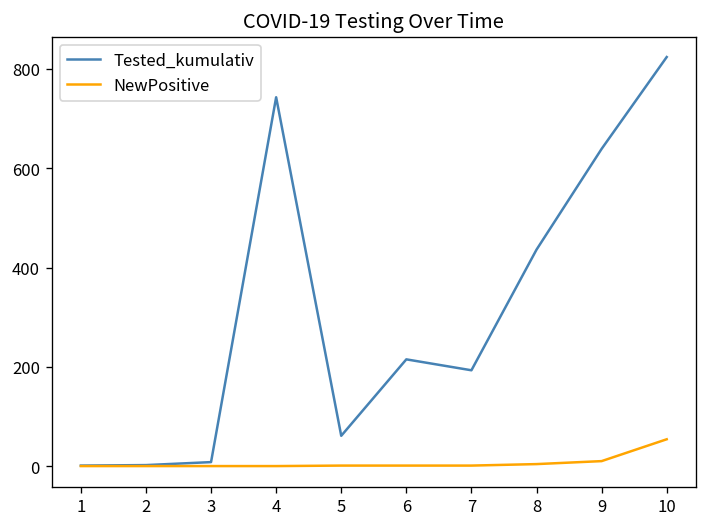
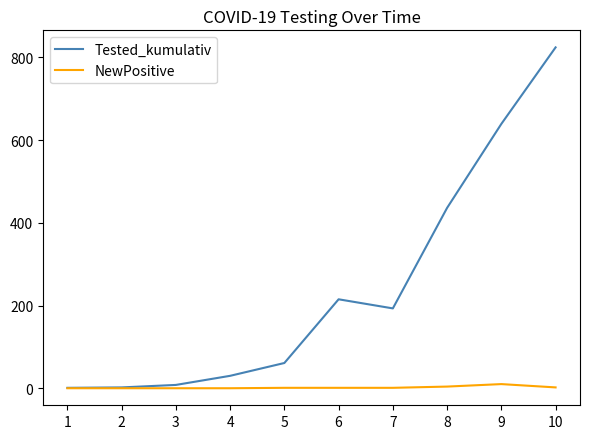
Tested_kumulativ, 4: 740 -> 30
NewPositive, 10: 50 -> 0
